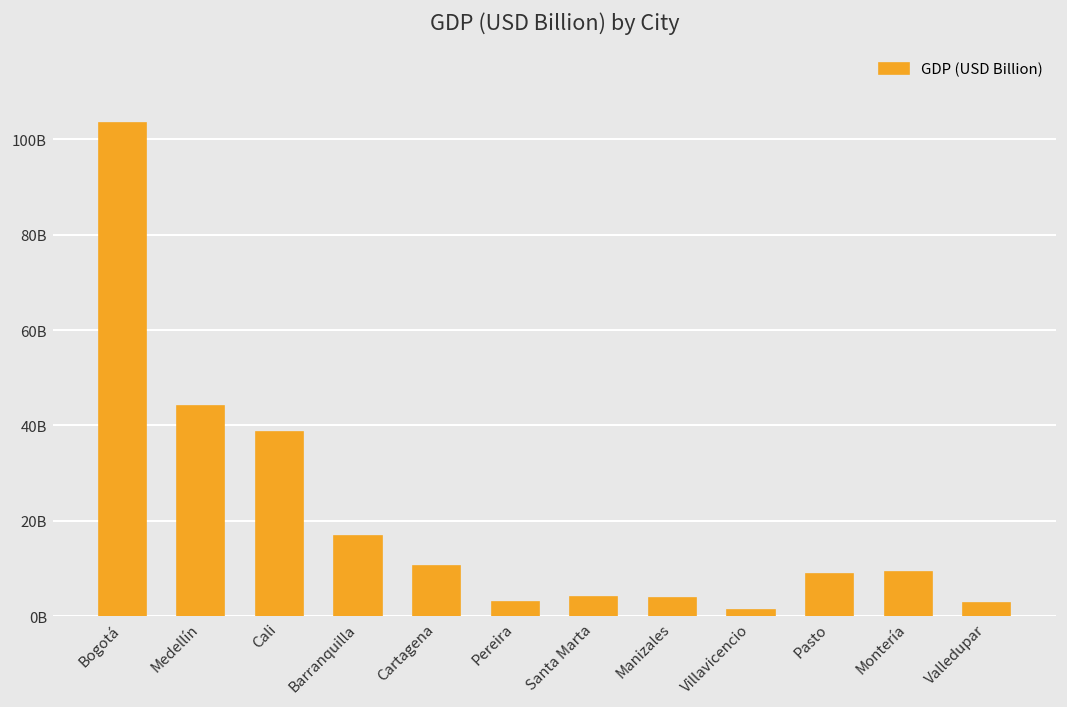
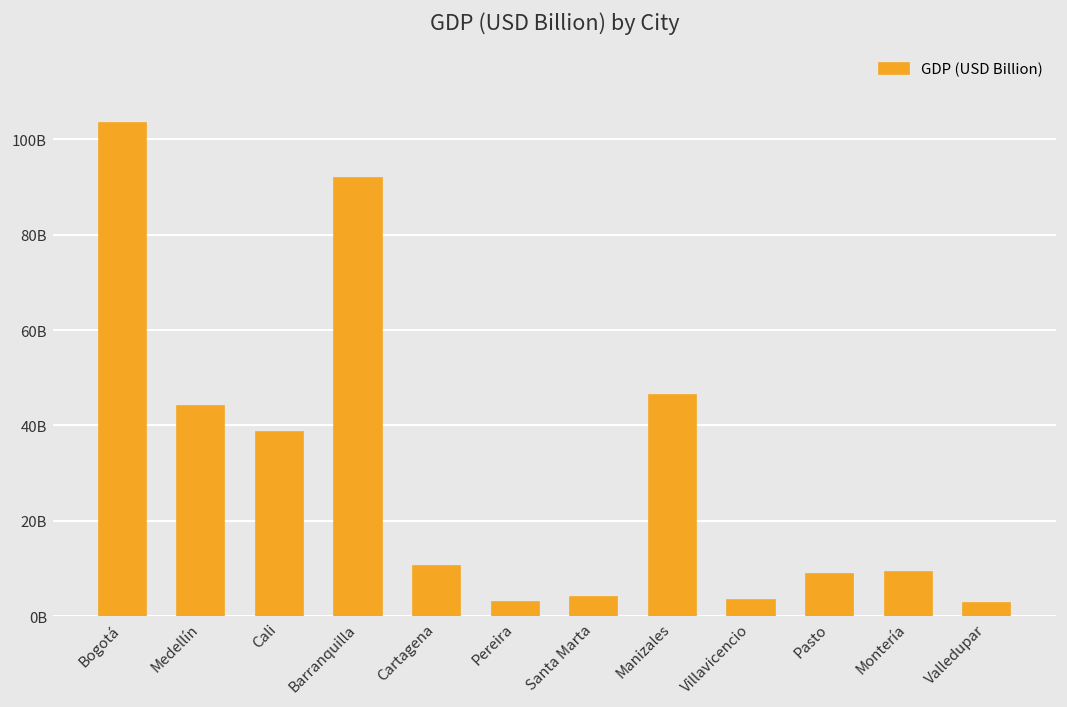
Barranquilla: 17000000000 -> 92000000000
Manizales: 4000000000 -> 46000000000
Villavicencio: 1000000000 -> 4000000000
